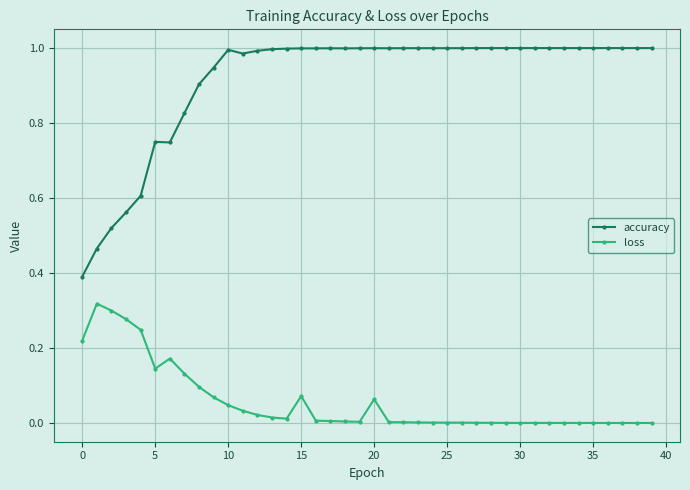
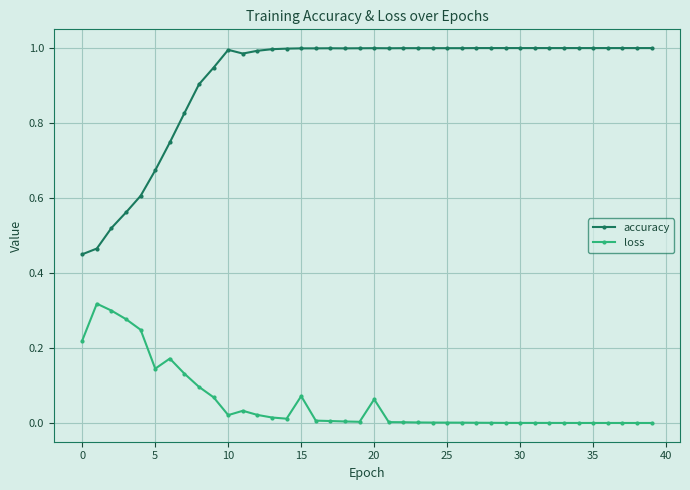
accuracy, 0: 0.39 -> 0.45
accuracy, 5: 0.75 -> 0.67
loss, 10: 0.05 -> 0.02
